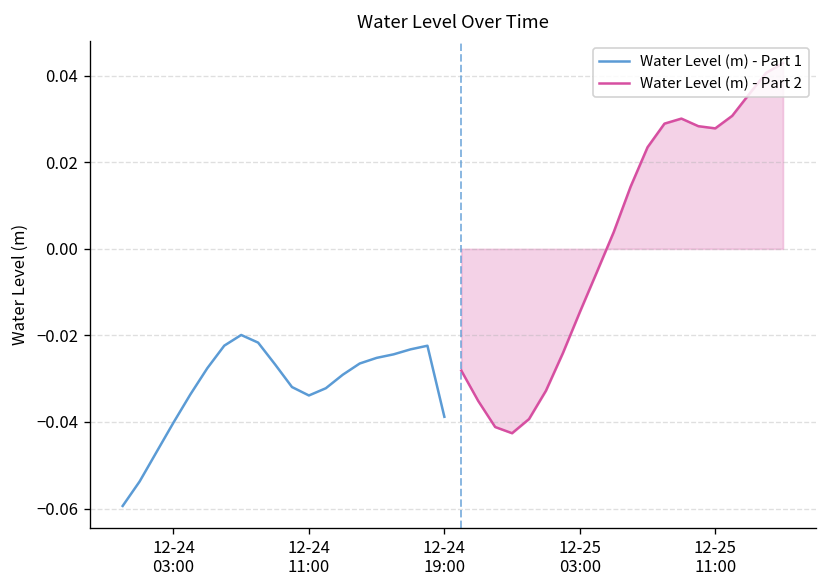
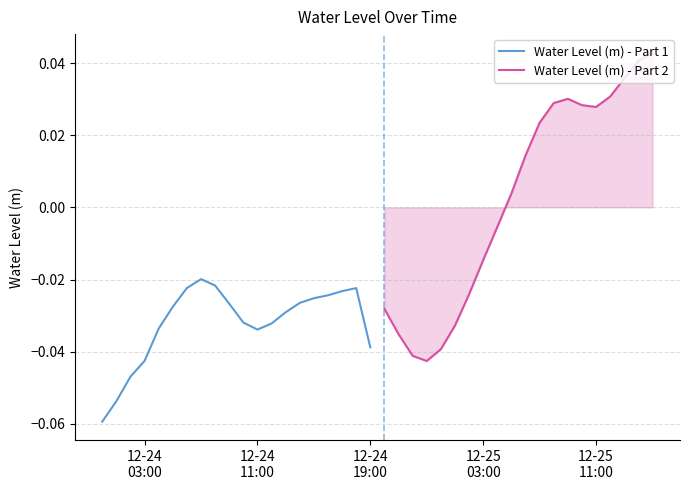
Water Level (m) - Part 1, 12-24 03:00: -0.040 -> -0.043
